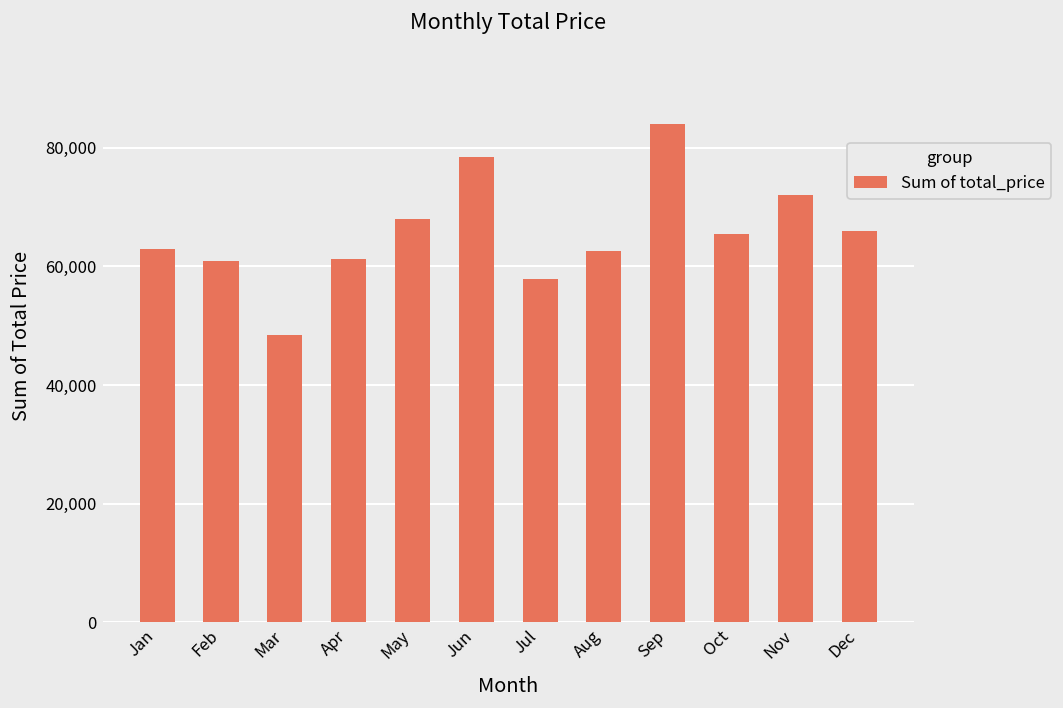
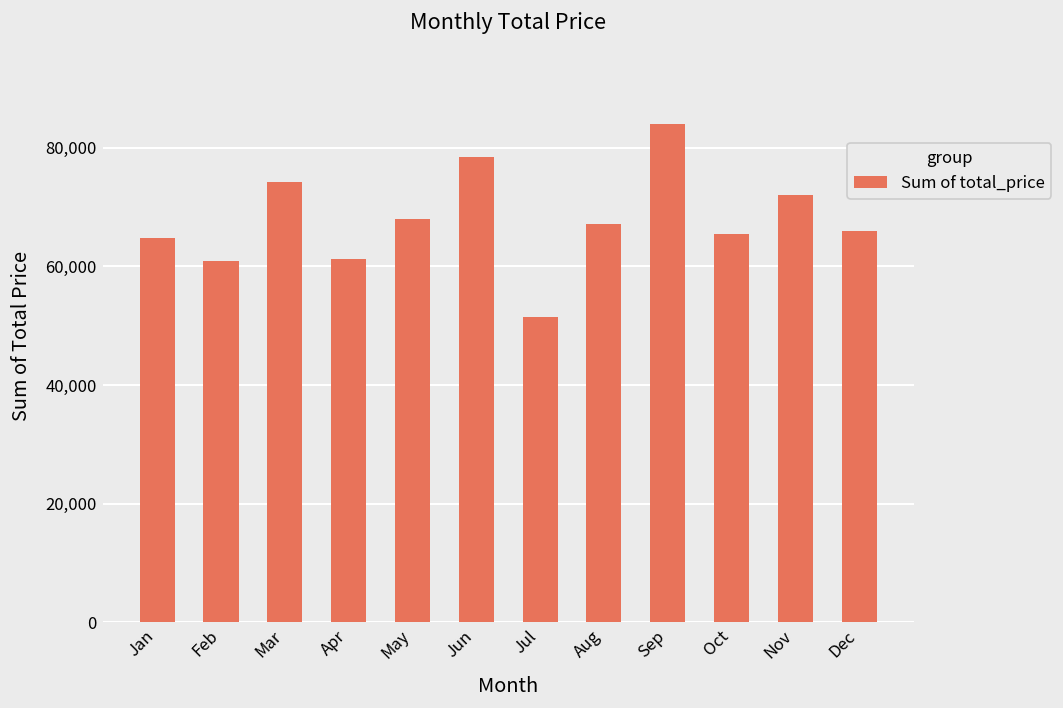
Jan: 63,000 -> 65,000
Mar: 48,000 -> 74,000
Jul: 58,000 -> 51,000
Aug: 63,000 -> 67,000
